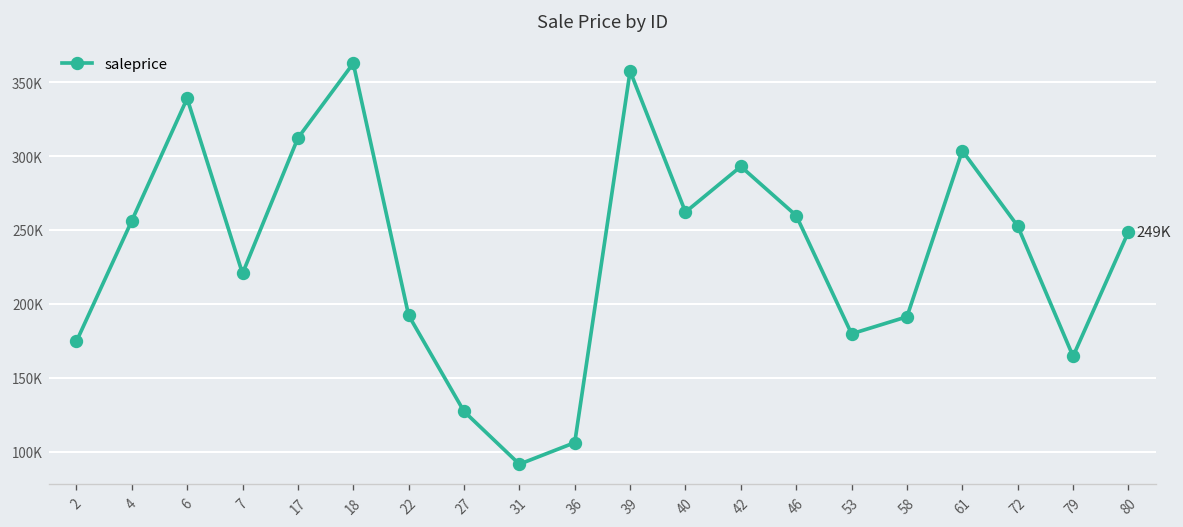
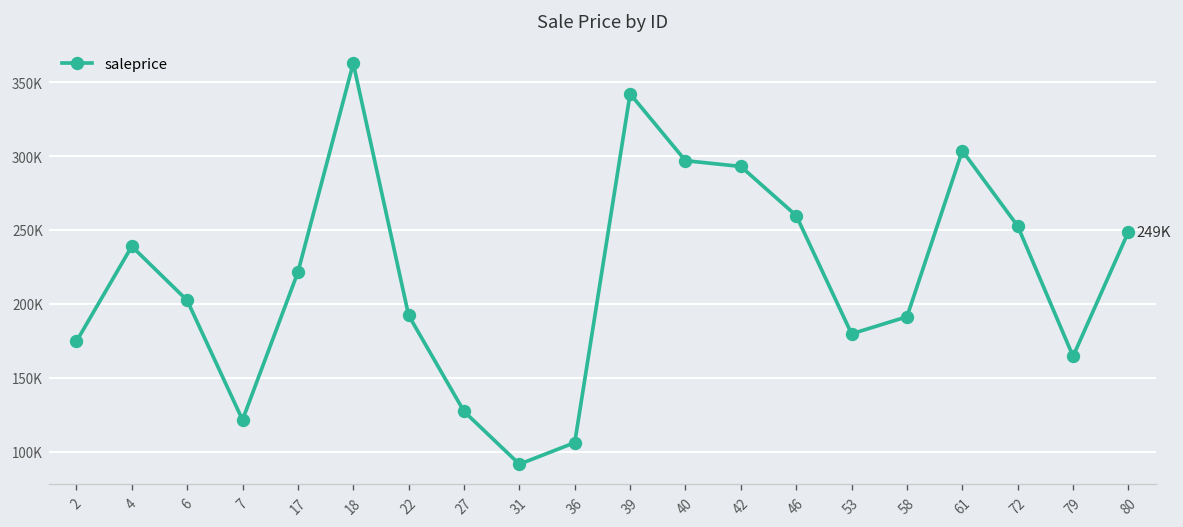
4: 256000 -> 239000
6: 339000 -> 202000
7: 221000 -> 121000
17: 312000 -> 221000
39: 357000 -> 342000
40: 262000 -> 297000
